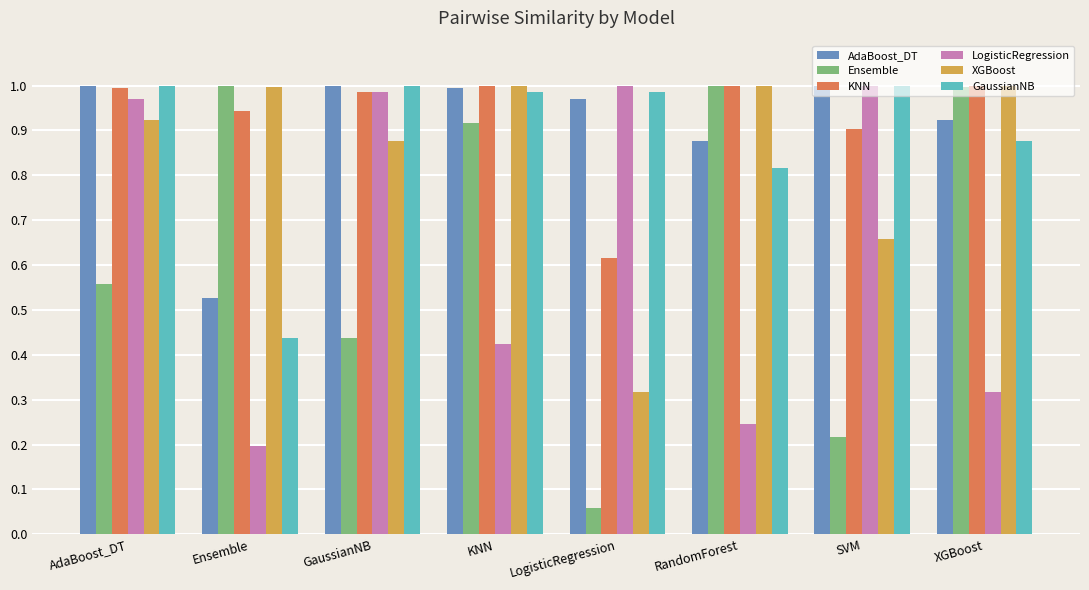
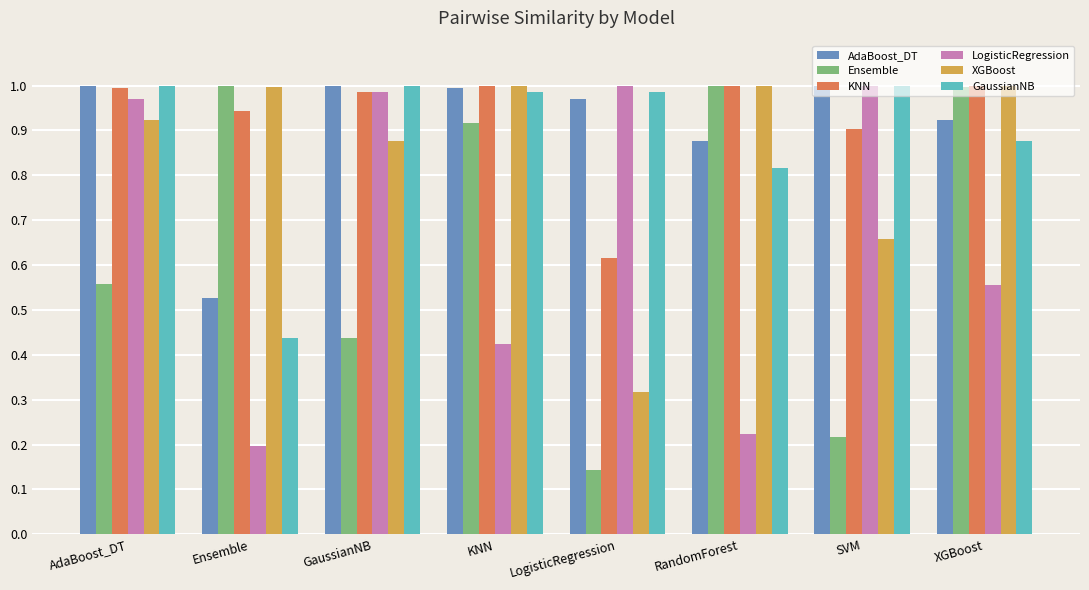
Ensemble, LogisticRegression: 0.06 -> 0.14
LogisticRegression, RandomForest: 0.25 -> 0.22
LogisticRegression, XGBoost: 0.32 -> 0.55
